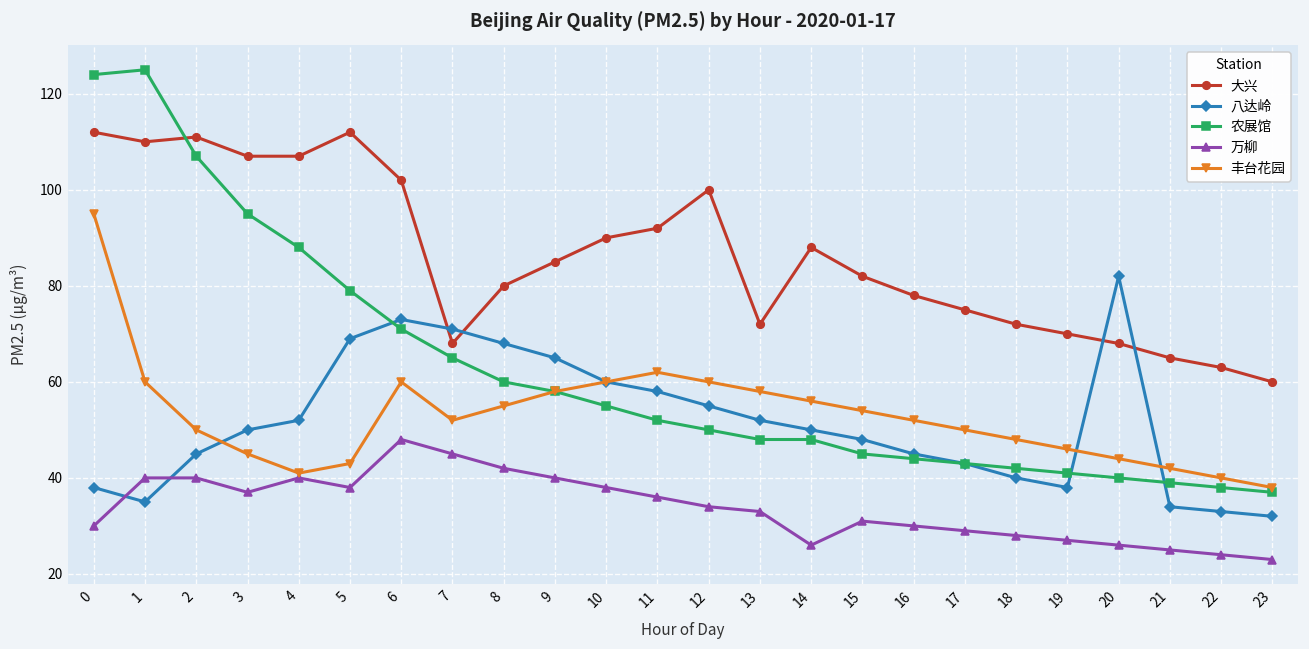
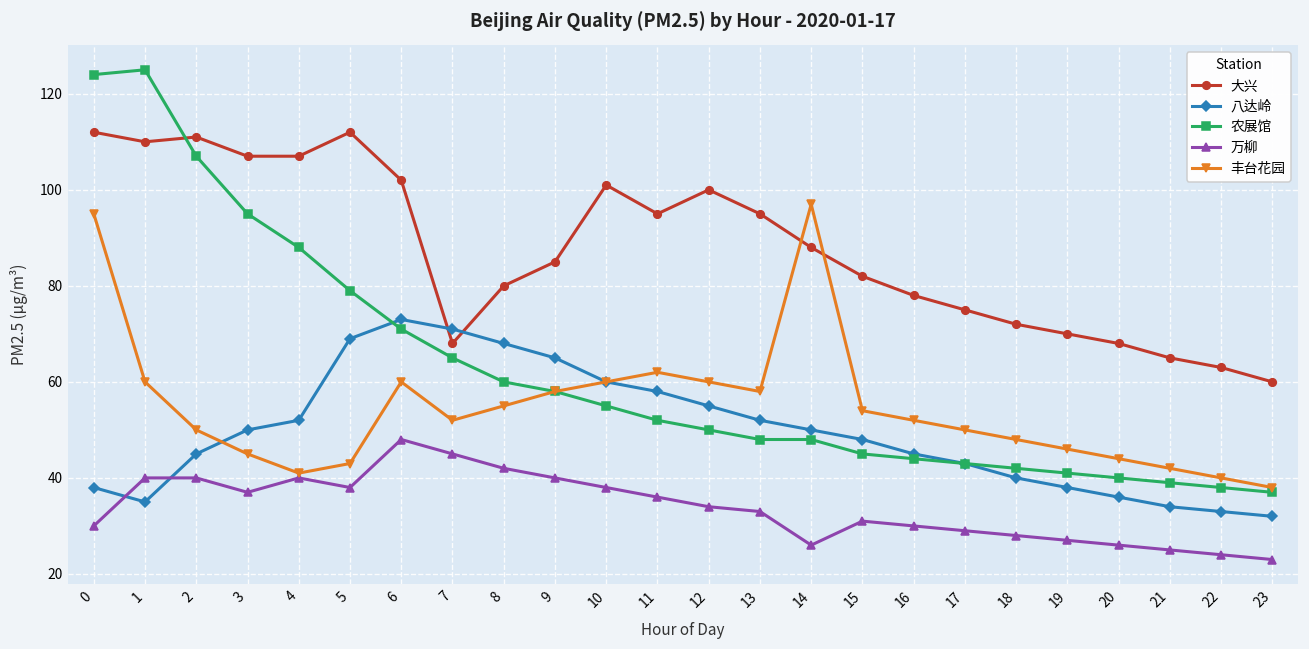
大兴, 10: 90 -> 101
大兴, 11: 92 -> 95
大兴, 13: 72 -> 95
丰台花园, 14: 56 -> 97
八达岭, 20: 82 -> 36
